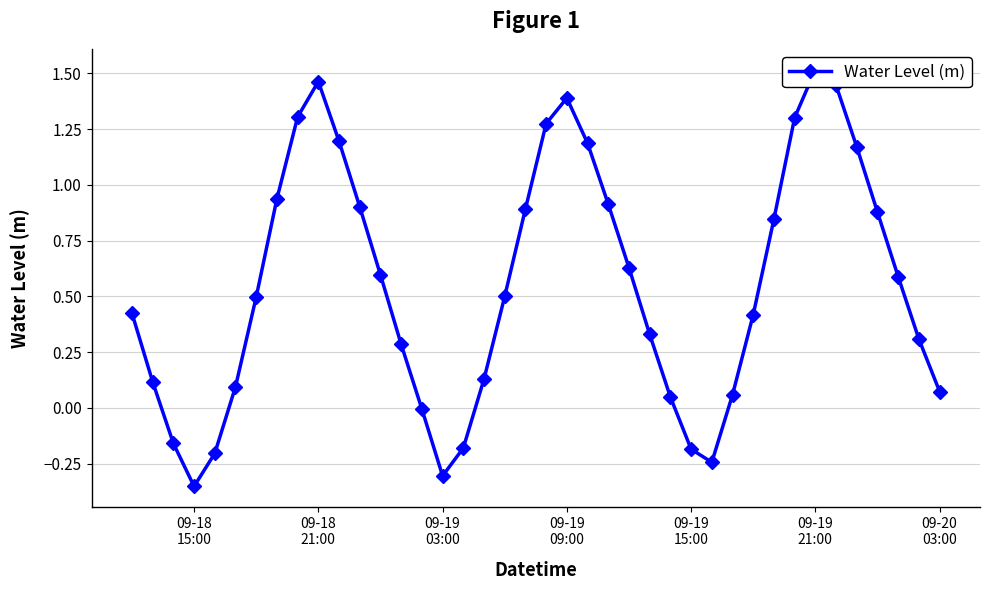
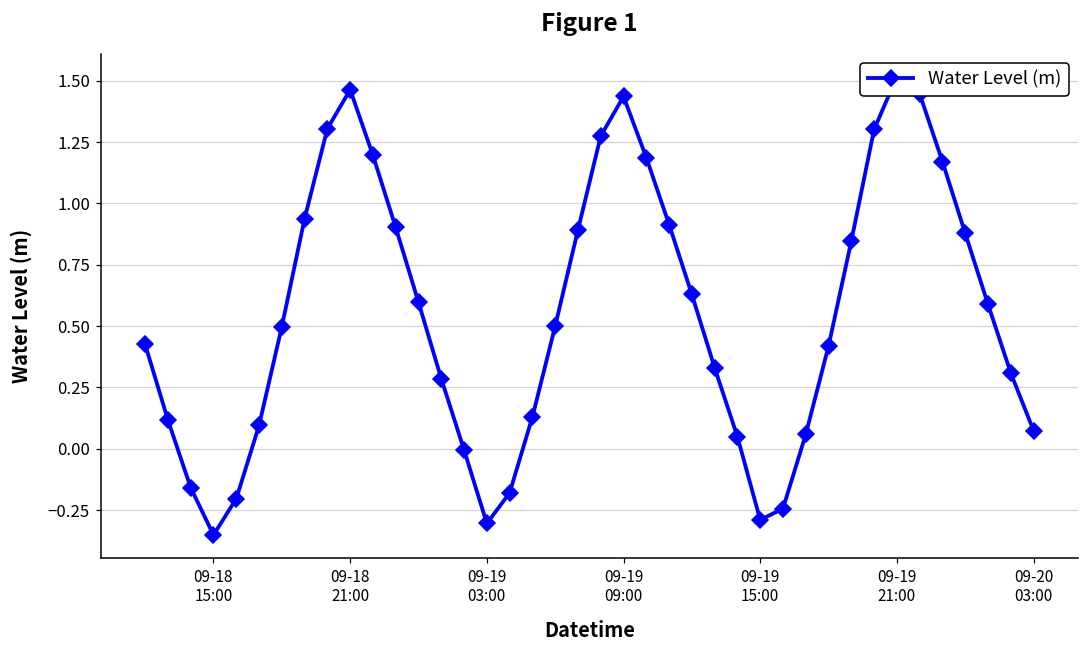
09-19 09:00: 1.39 -> 1.44
09-19 15:00: -0.18 -> -0.29
